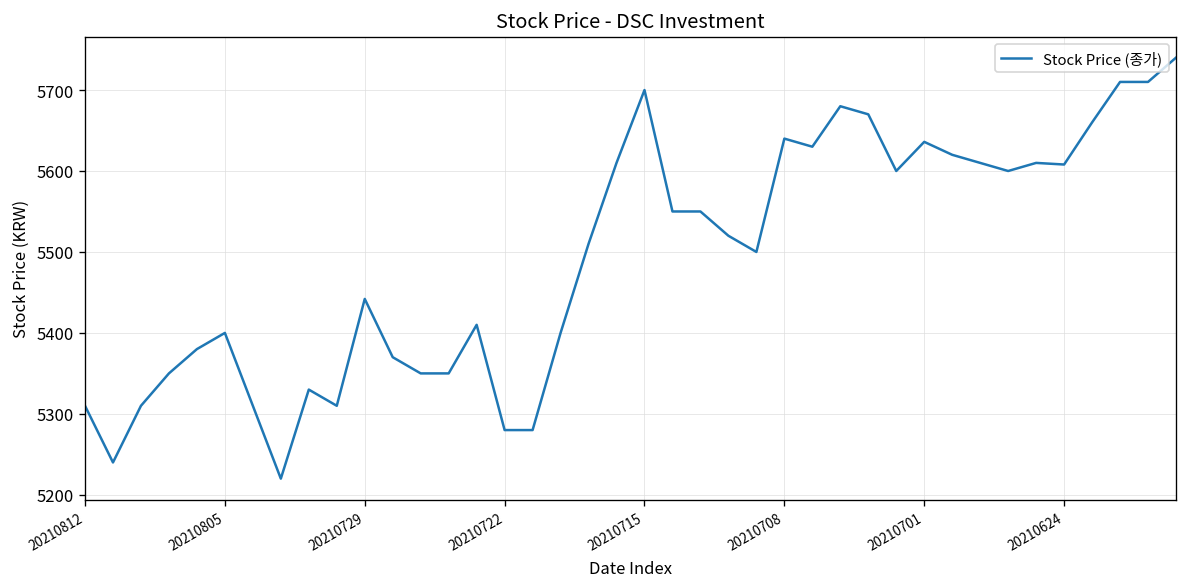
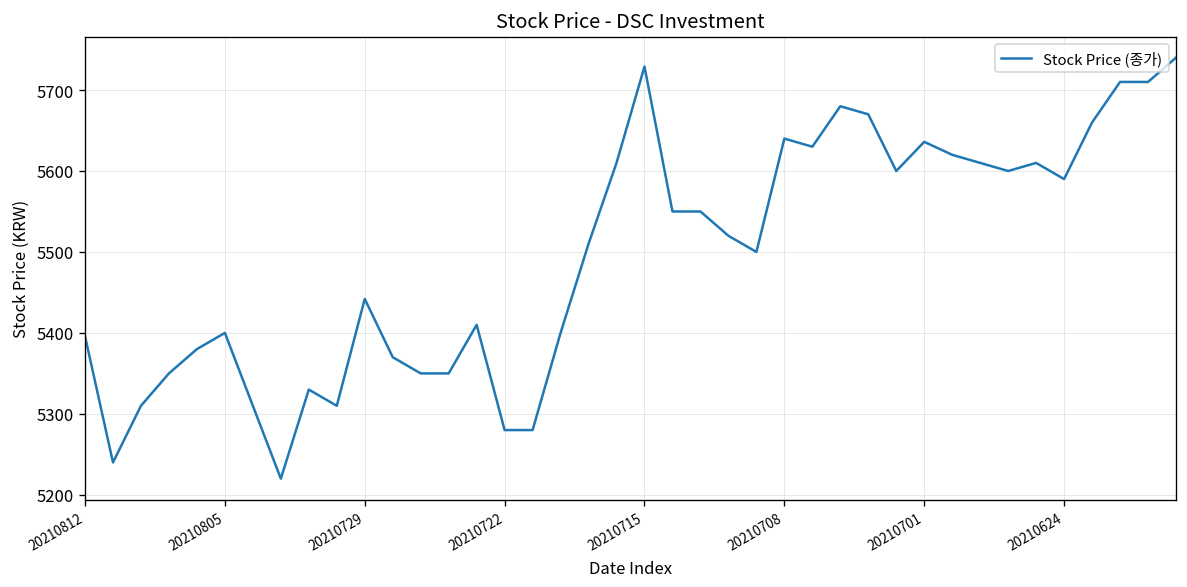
20210812: 5310 -> 5400
20210715: 5700 -> 5730
20210624: 5610 -> 5590
